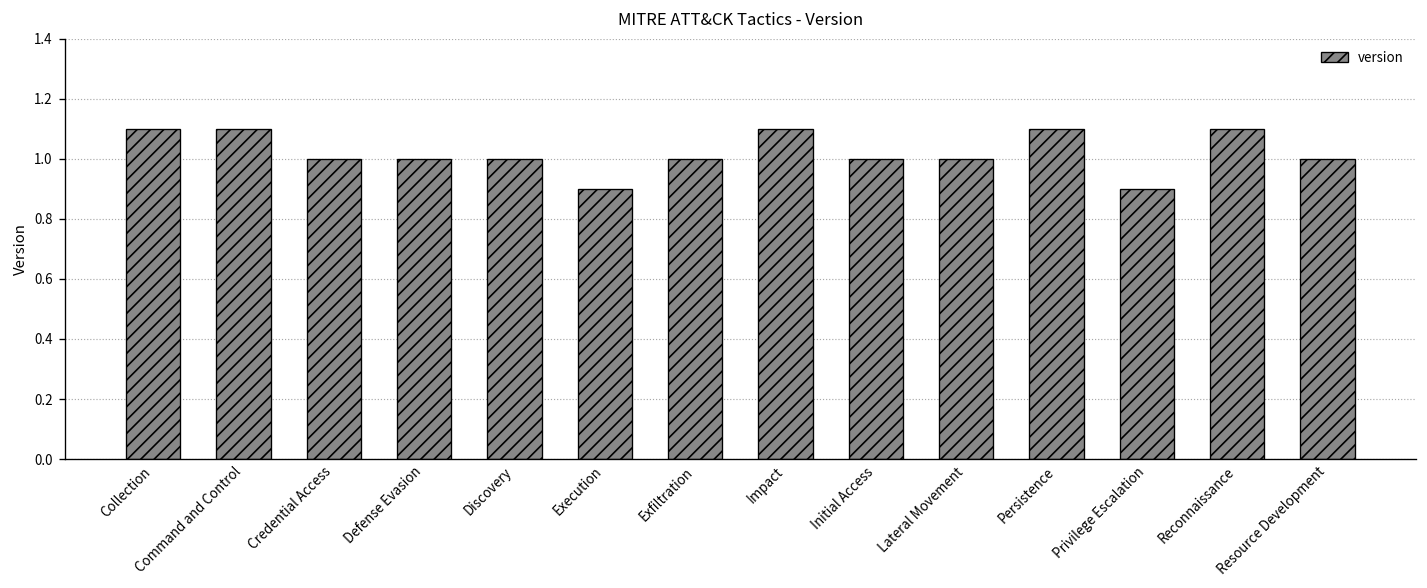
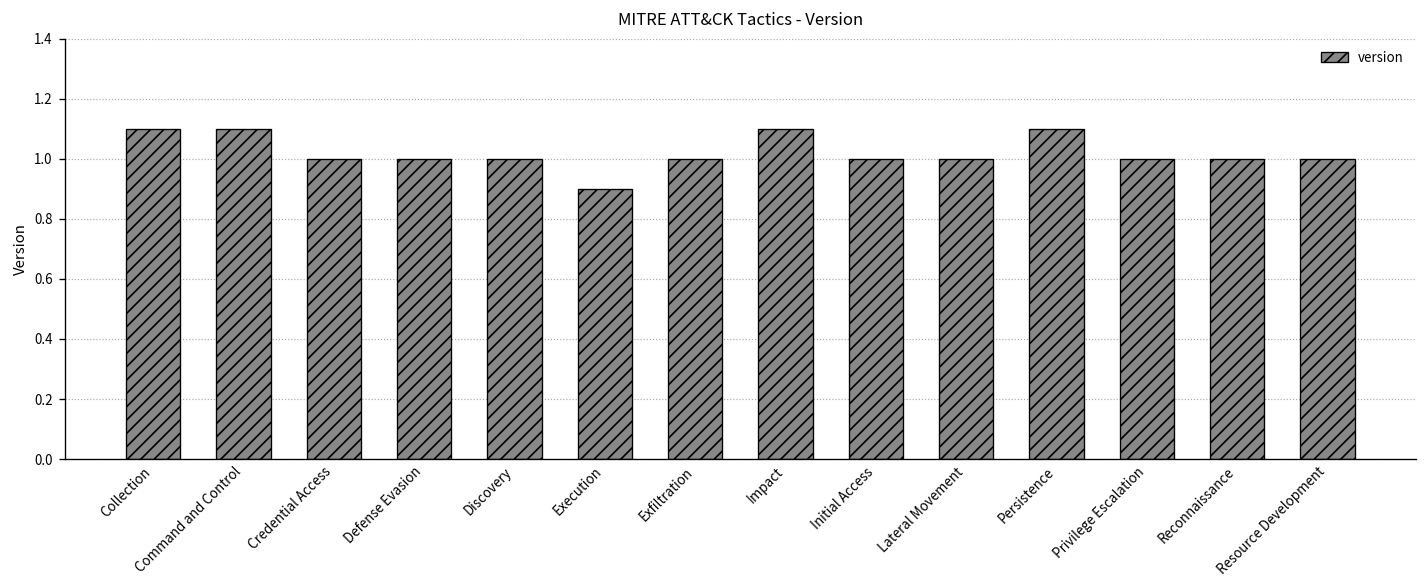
Privilege Escalation: 0.9 -> 1.0
Reconnaissance: 1.1 -> 1.0
